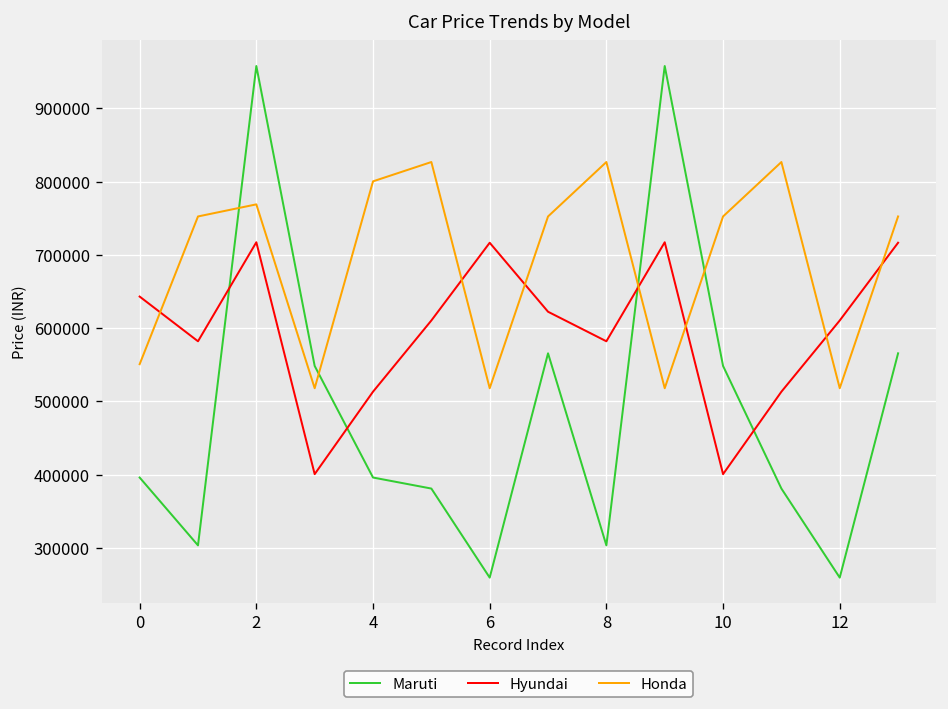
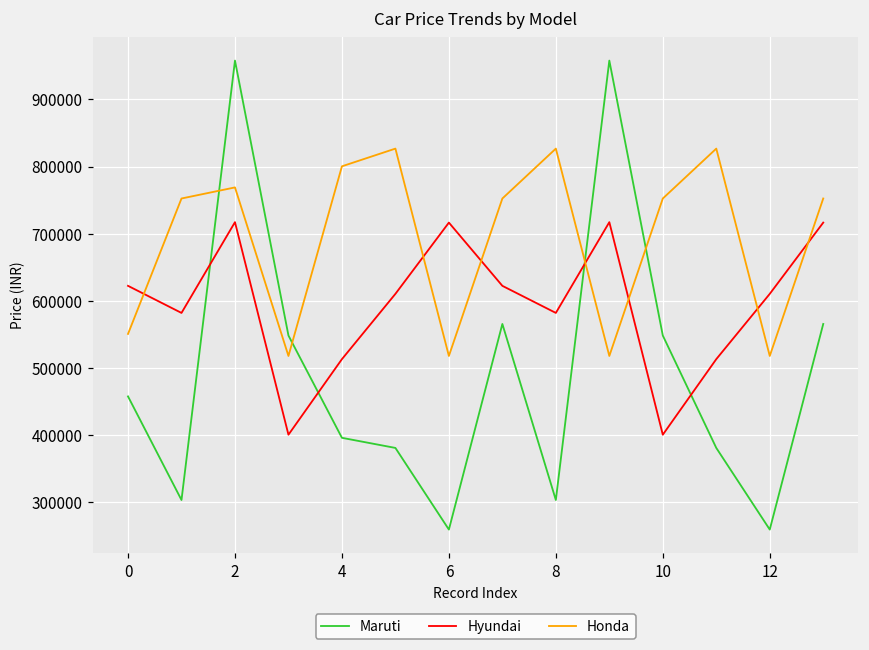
Maruti, 0: 400000 -> 460000
Hyundai, 0: 640000 -> 620000
